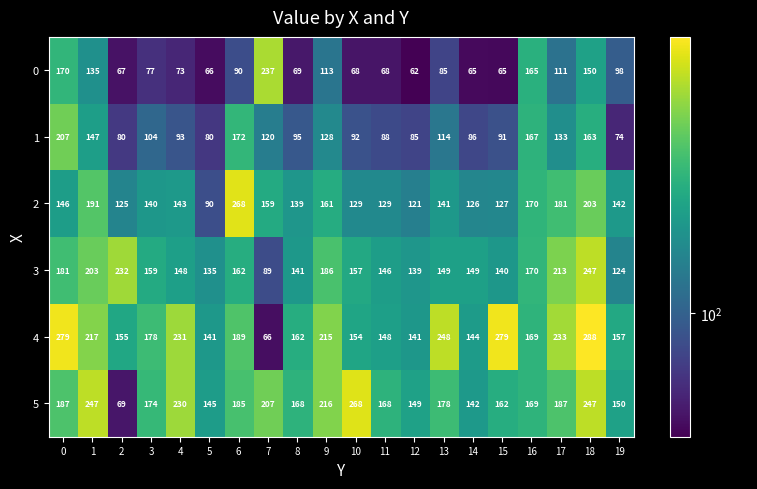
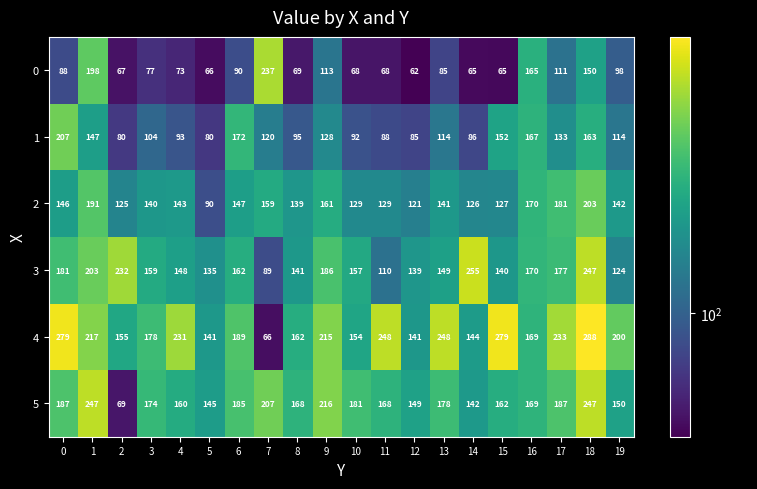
0, 0: 170 -> 88
0, 1: 135 -> 198
1, 15: 91 -> 152
1, 19: 74 -> 114
2, 6: 268 -> 147
3, 11: 146 -> 110
3, 14: 149 -> 255
3, 17: 213 -> 177
4, 11: 148 -> 248
4, 19: 157 -> 200
5, 4: 230 -> 160
5, 10: 268 -> 181
